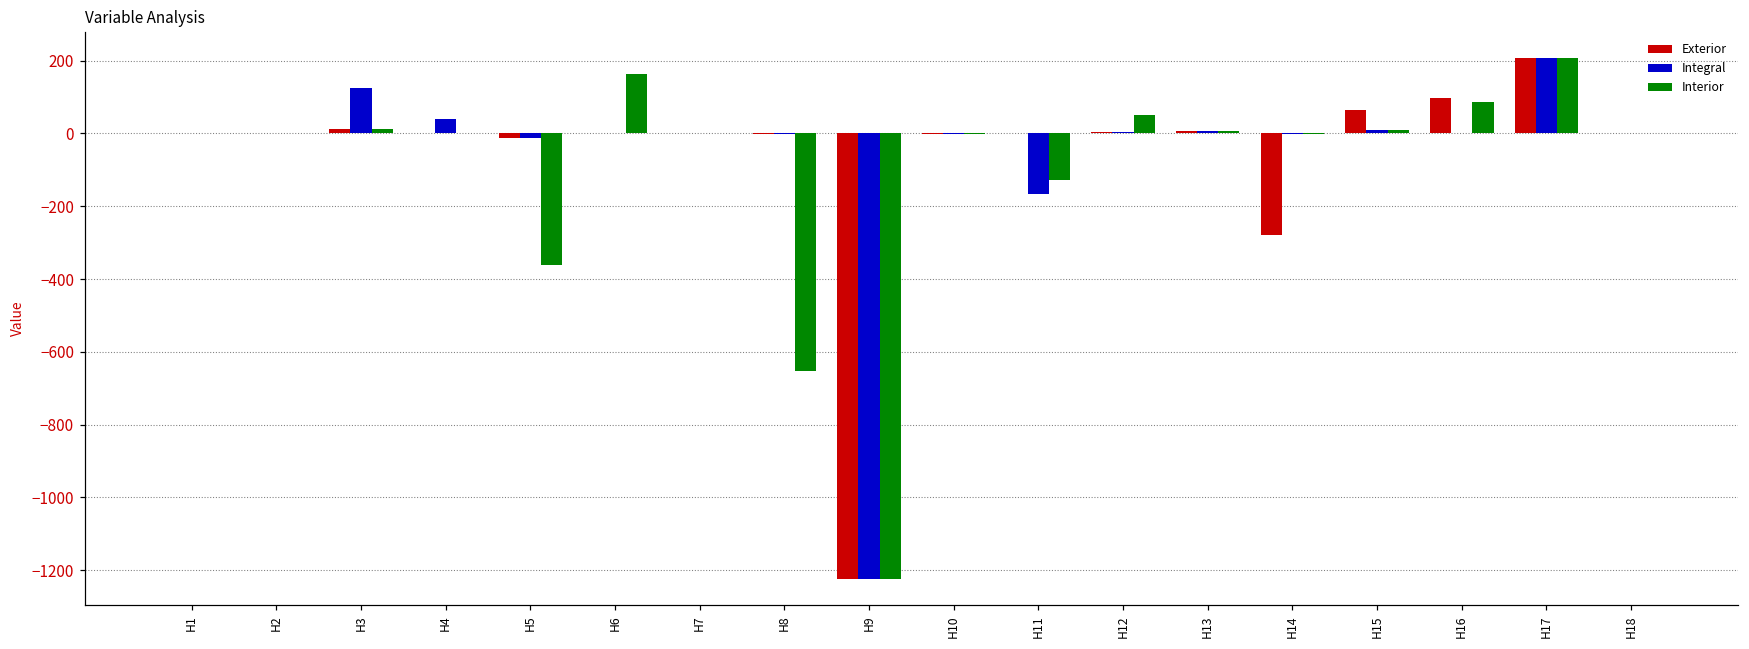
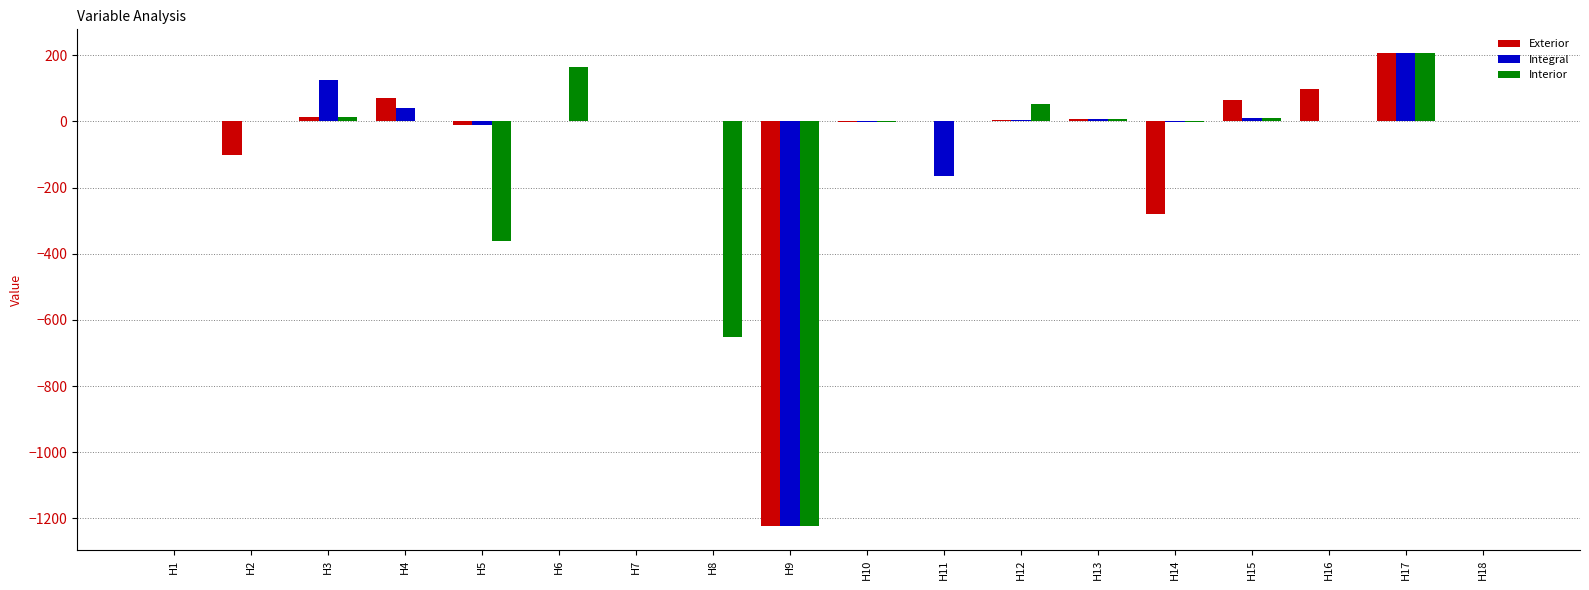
Exterior, H2: 0 -> -100
Exterior, H4: 0 -> 70
Interior, H11: -130 -> 0
Interior, H16: 90 -> 0
